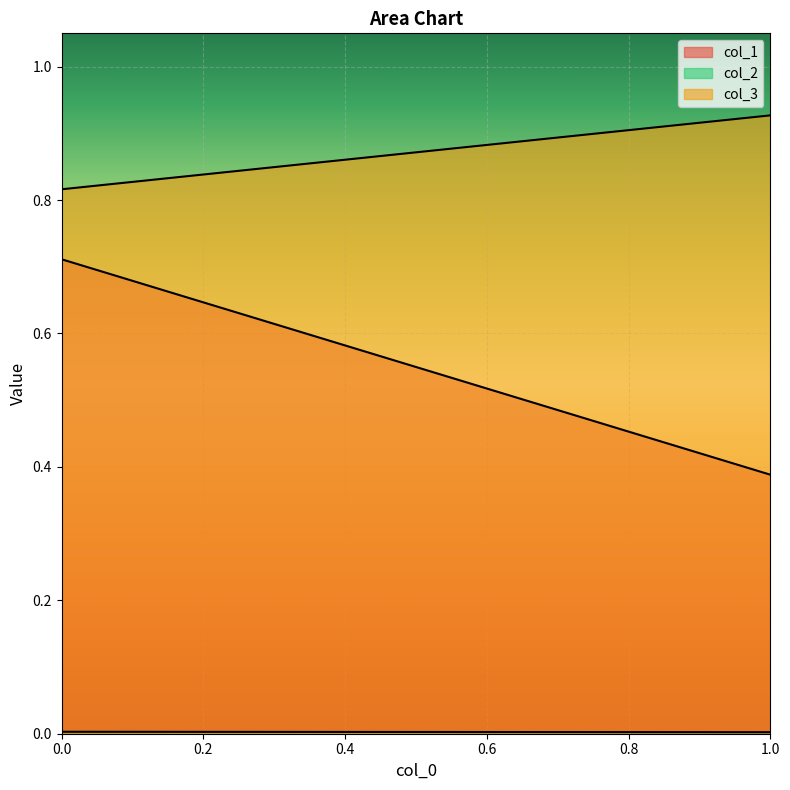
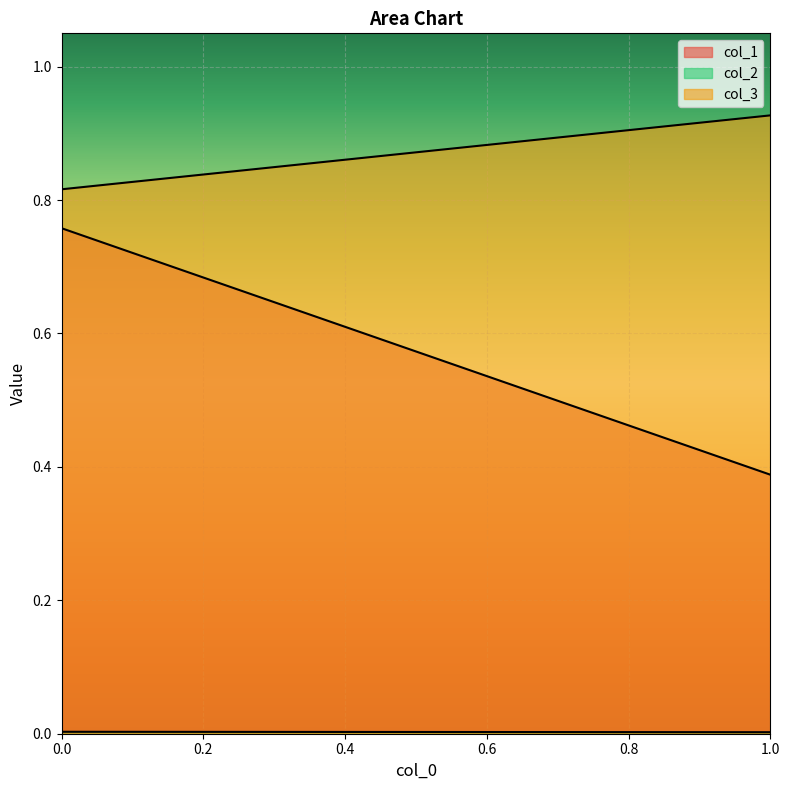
col_1, 0.0: 0.71 -> 0.76
